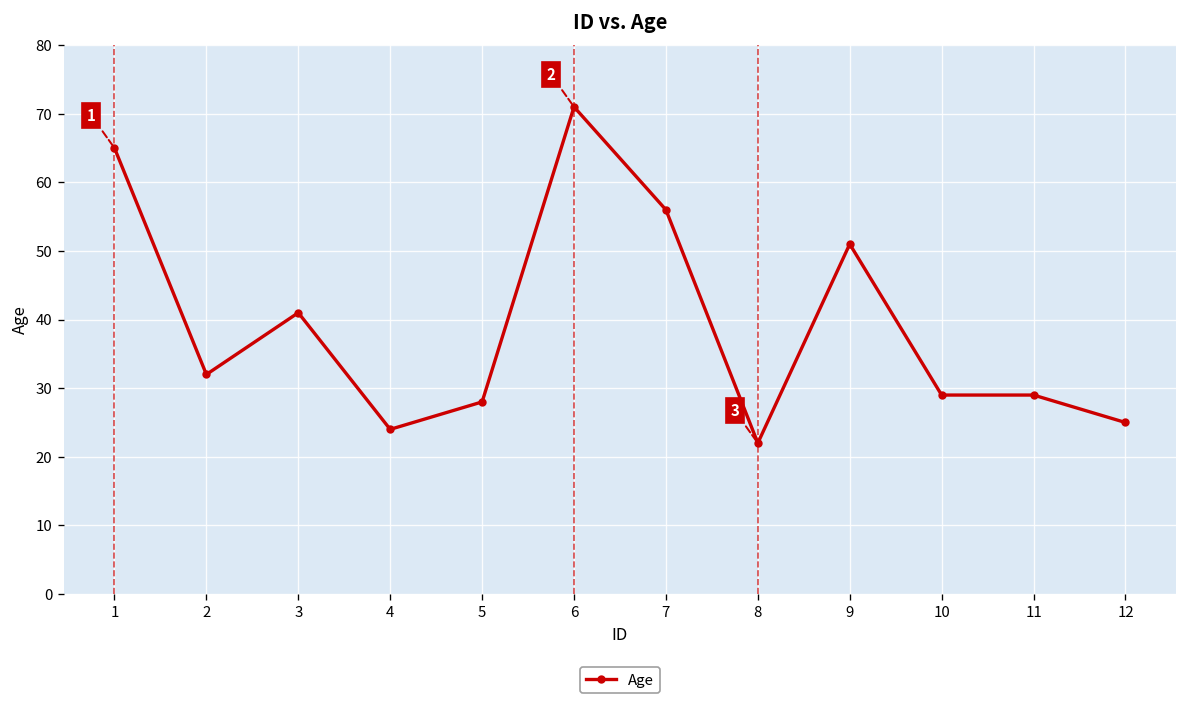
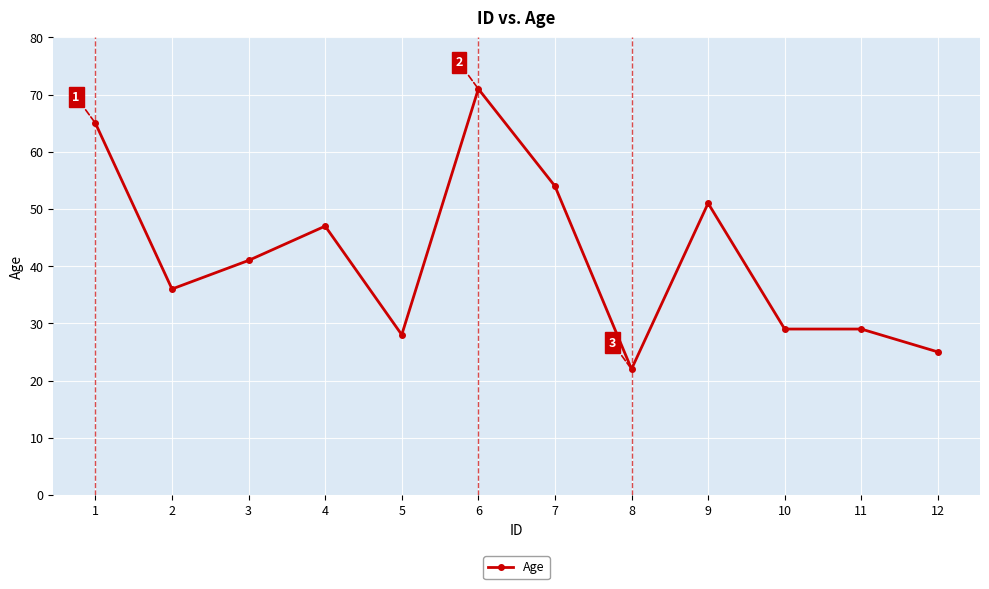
2: 32 -> 36
4: 24 -> 47
7: 56 -> 54
